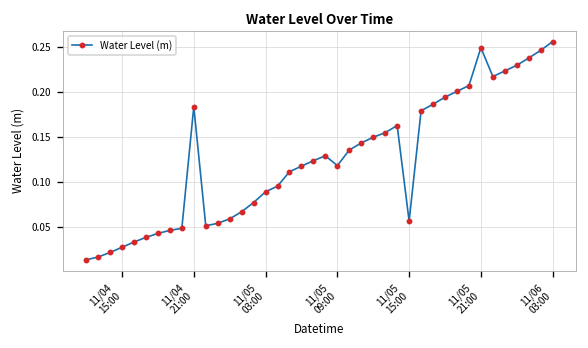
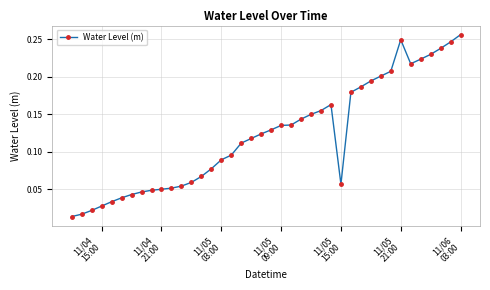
11/04 21:00: 0.18 -> 0.05
11/05 09:00: 0.12 -> 0.14
